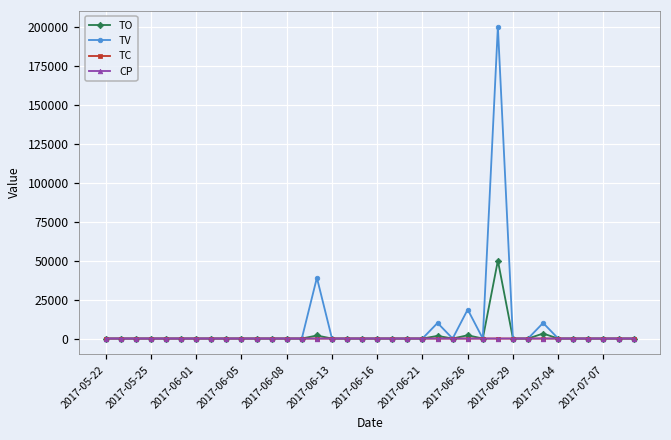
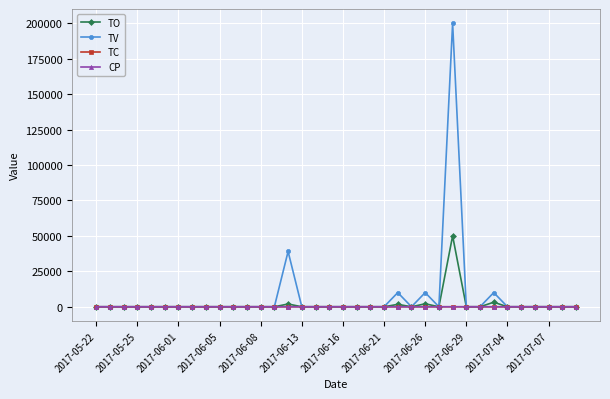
TV, 2017-06-26: 19000 -> 10000
